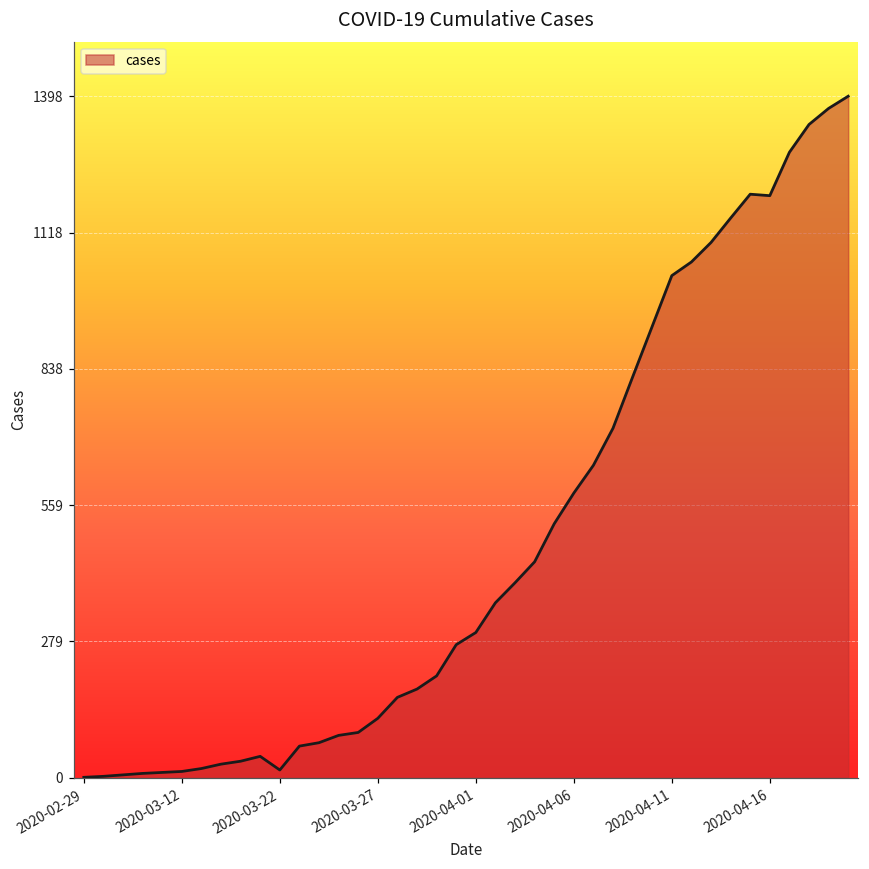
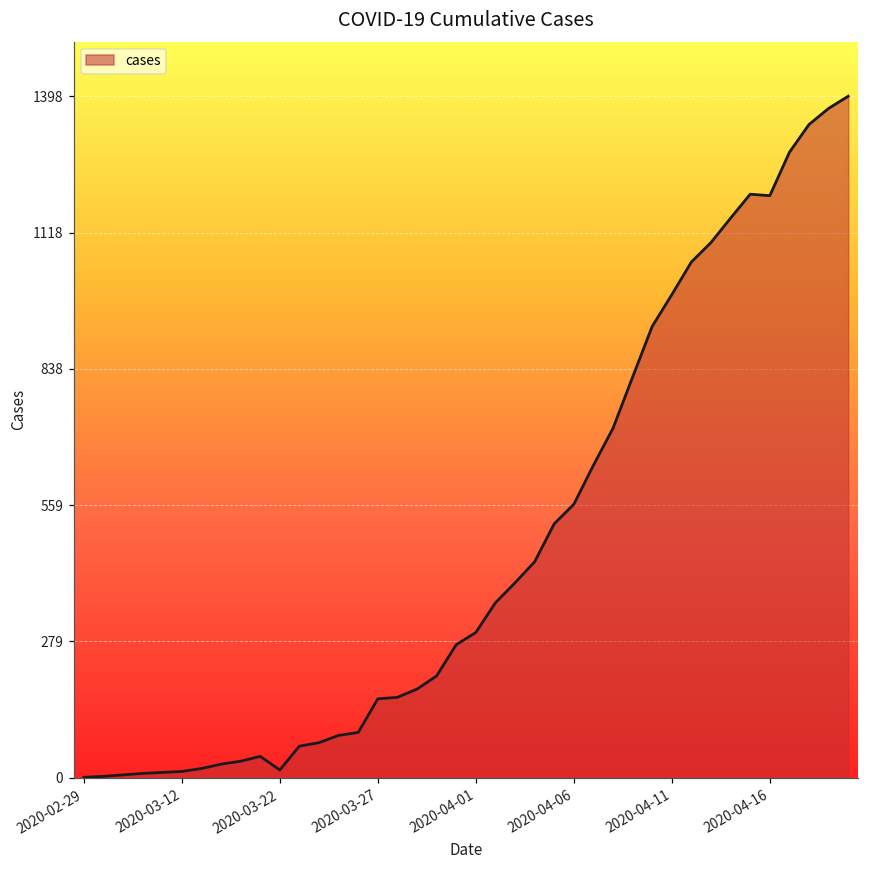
2020-03-27: 120 -> 160
2020-04-06: 580 -> 560
2020-04-11: 1030 -> 990
